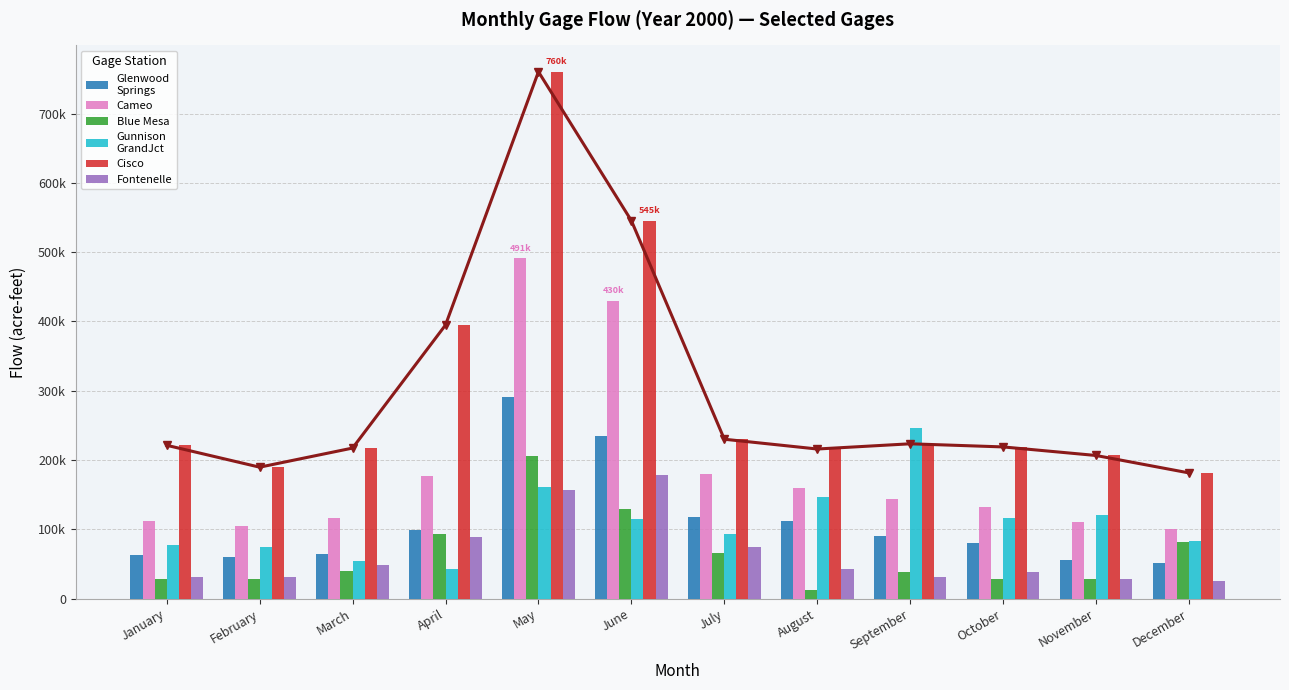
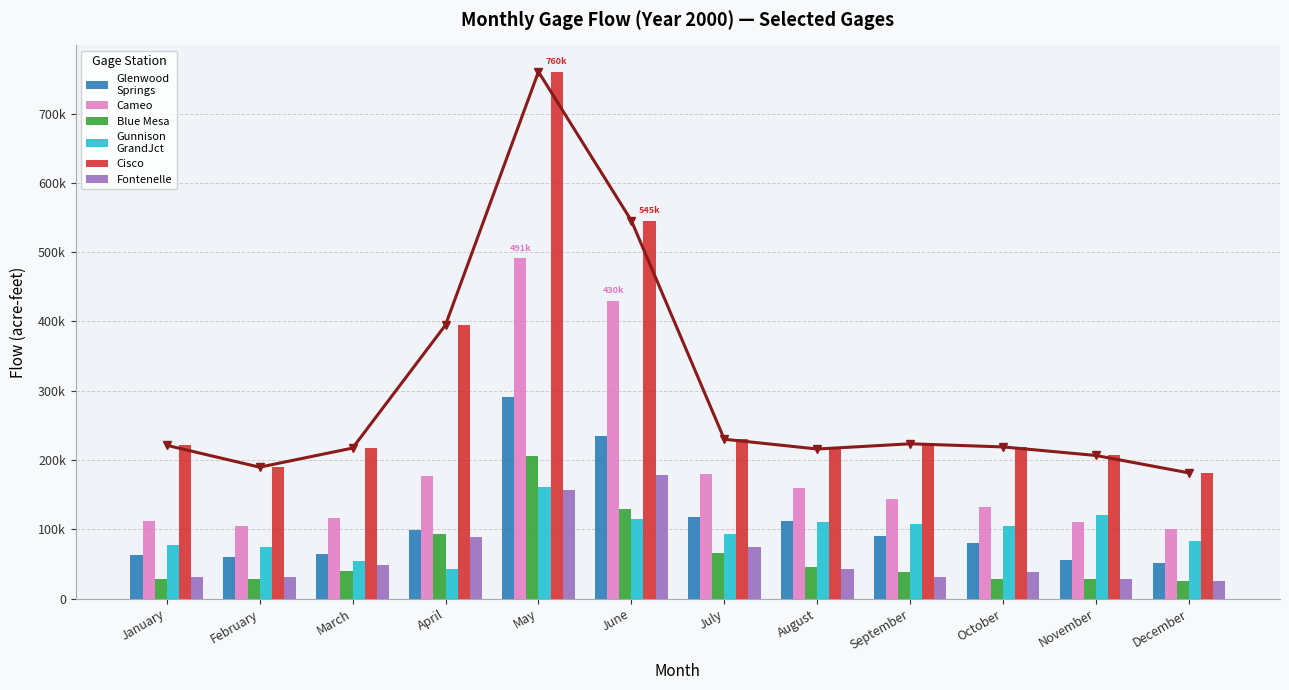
Blue Mesa, August: 10000 -> 50000
Gunnison GrandJct, August: 150000 -> 110000
Gunnison GrandJct, September: 250000 -> 110000
Gunnison GrandJct, October: 120000 -> 100000
Blue Mesa, December: 80000 -> 20000
